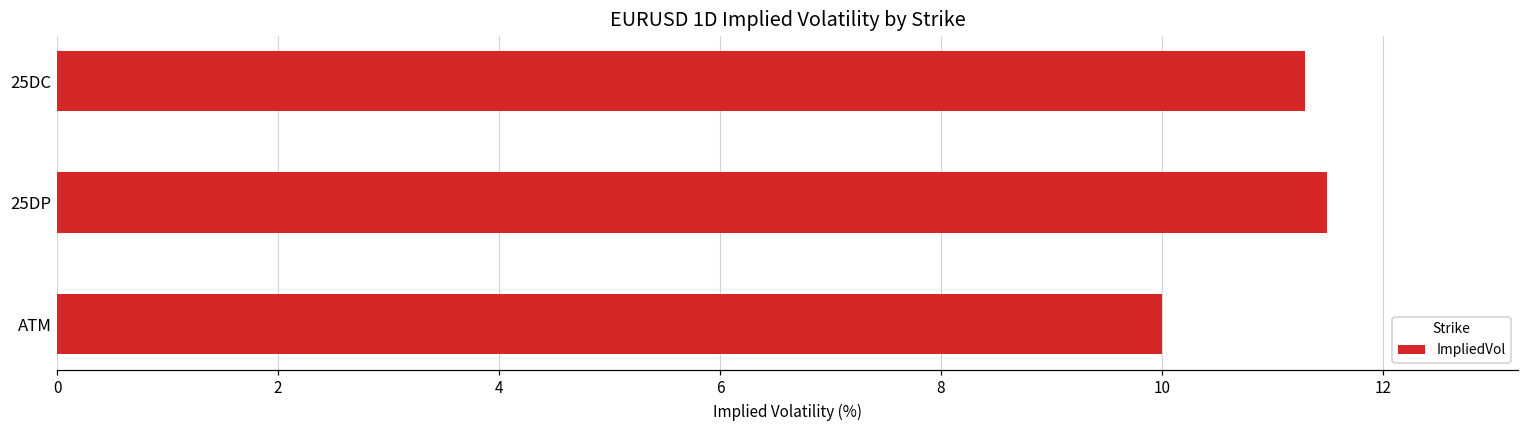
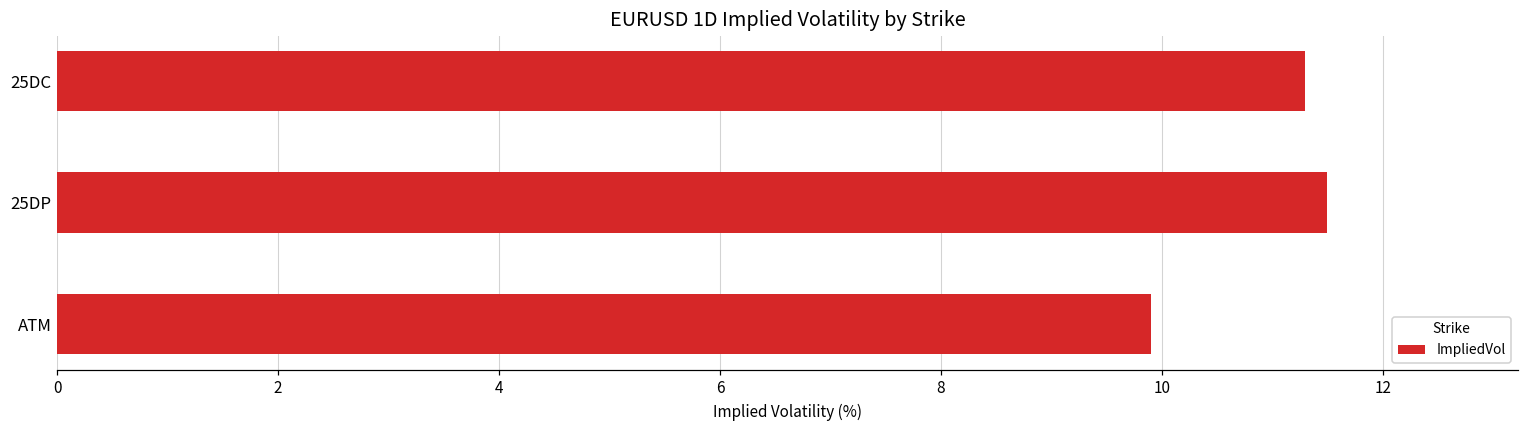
ATM: 10.0 -> 9.9
